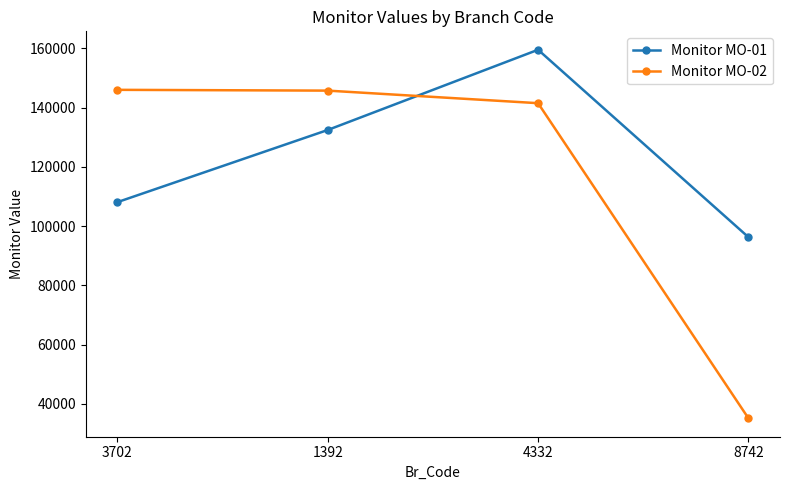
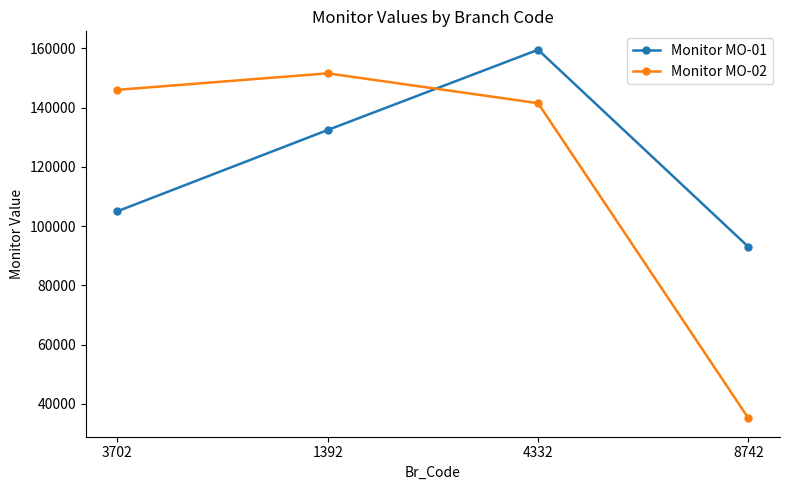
Monitor MO-01, 3702: 108000 -> 105000
Monitor MO-02, 1392: 146000 -> 152000
Monitor MO-01, 8742: 96000 -> 93000
